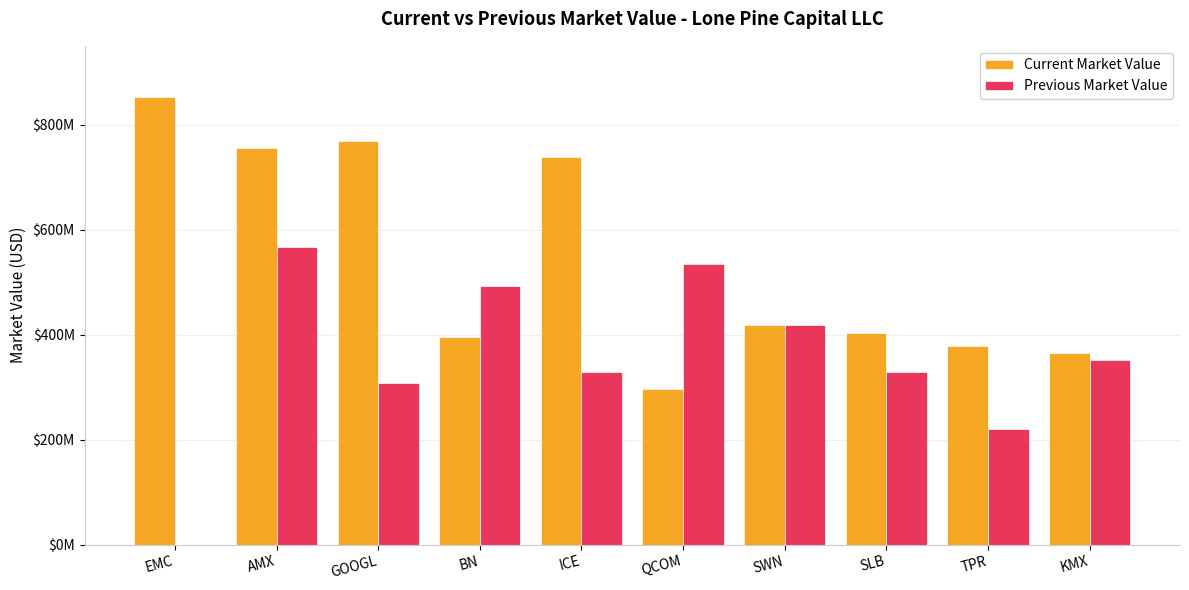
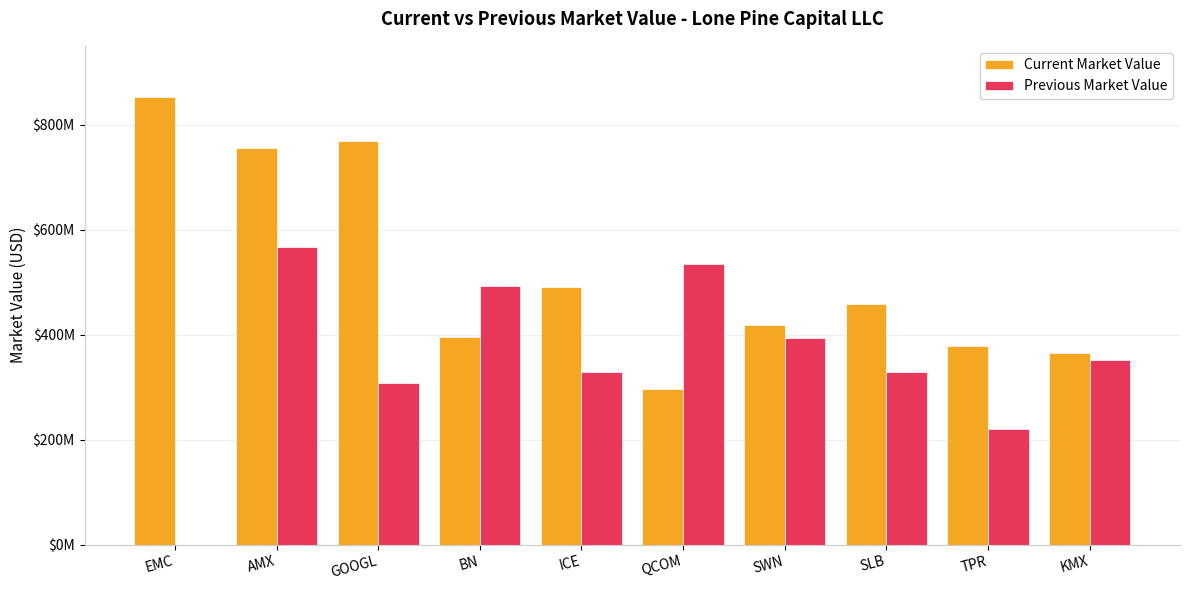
Current Market Value, ICE: $740000000 -> $490000000
Previous Market Value, SWN: $420000000 -> $390000000
Current Market Value, SLB: $400000000 -> $460000000
